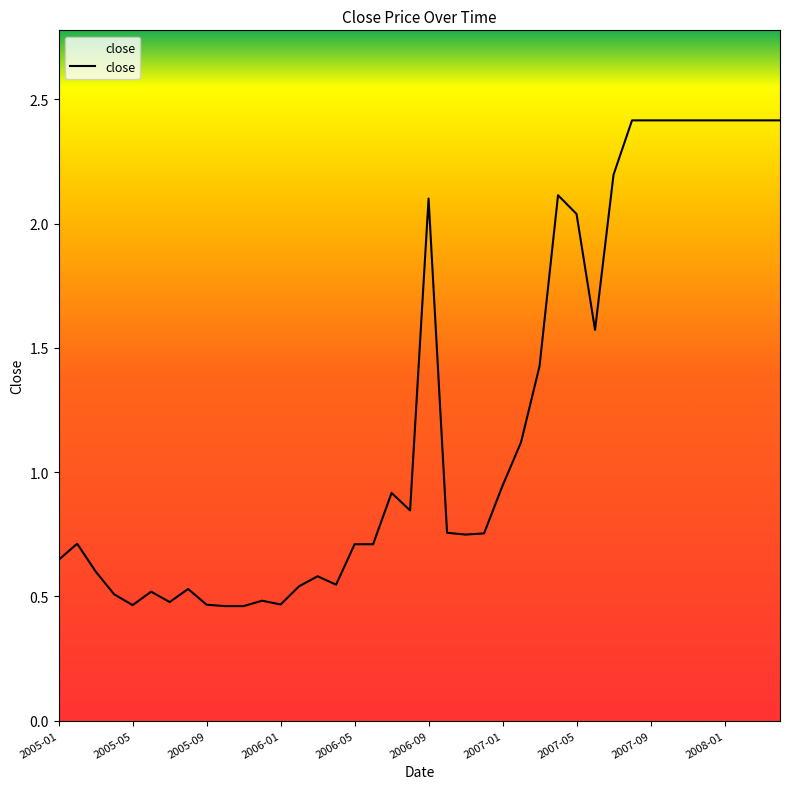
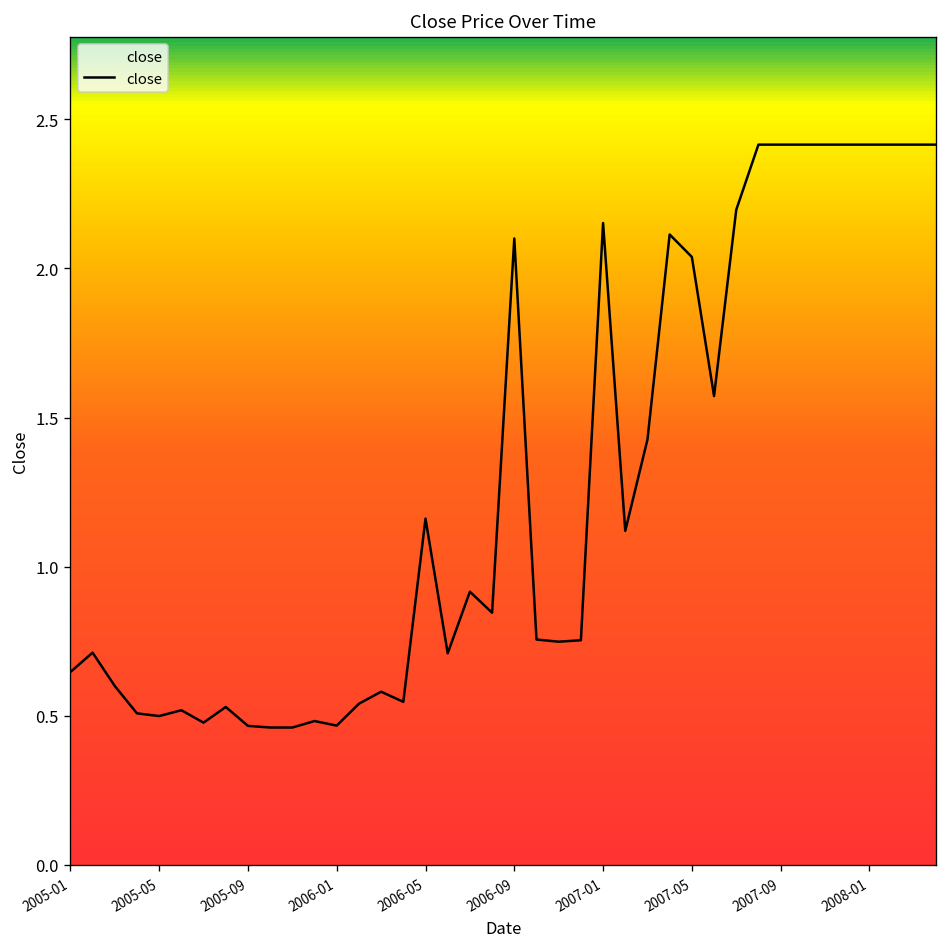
2005-05: 0.46 -> 0.50
2006-05: 0.71 -> 1.16
2007-01: 0.95 -> 2.15
